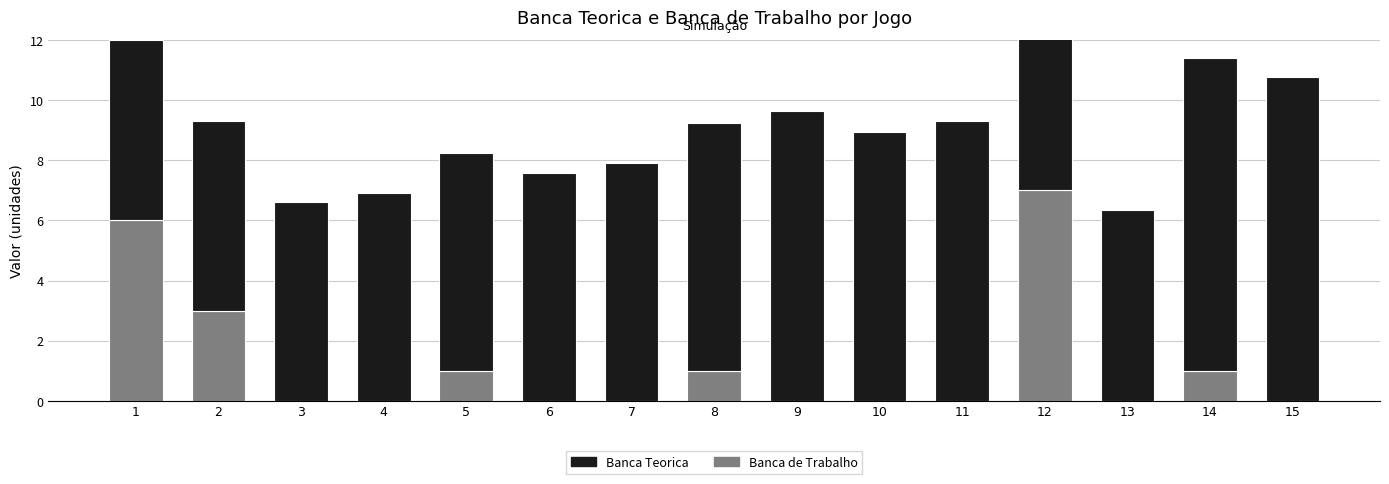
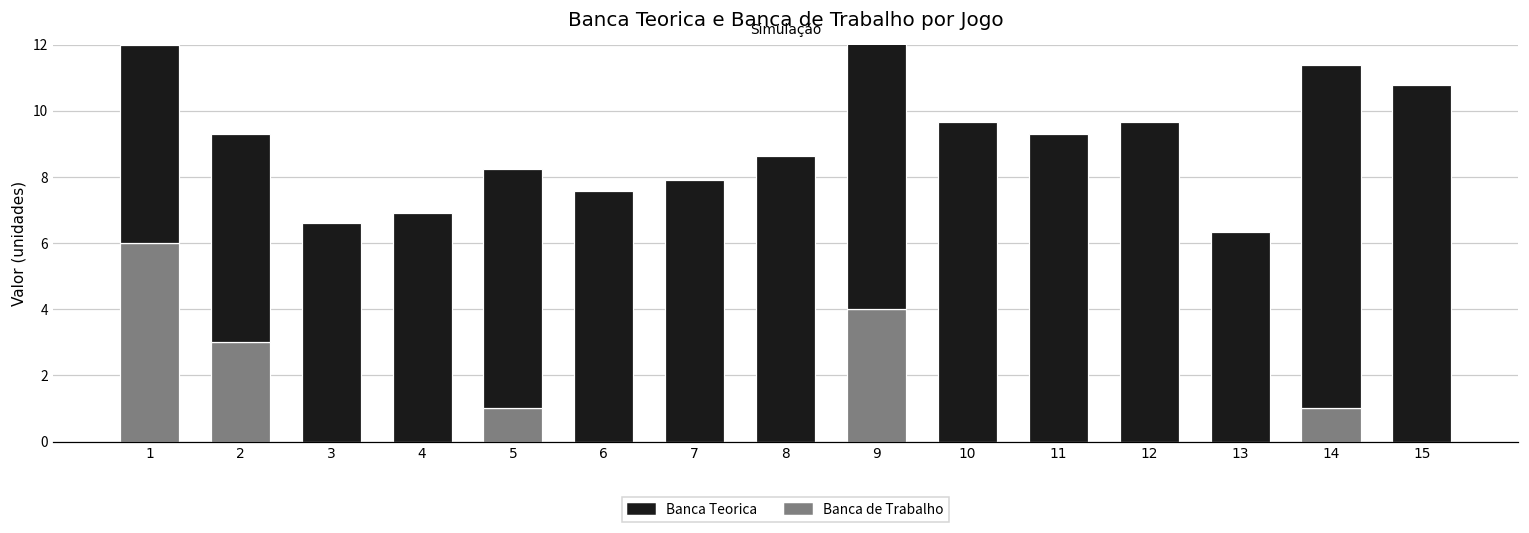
Banca de Trabalho, 8: 1 -> 0
Banca Teorica, 8: 8.2 -> 8.6
Banca de Trabalho, 9: 0 -> 4
Banca Teorica, 10: 8.9 -> 9.7
Banca de Trabalho, 12: 7 -> 0
